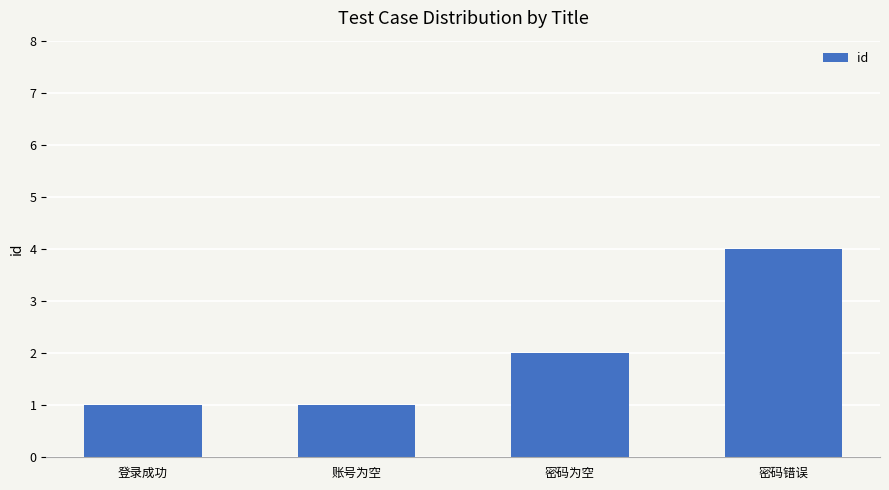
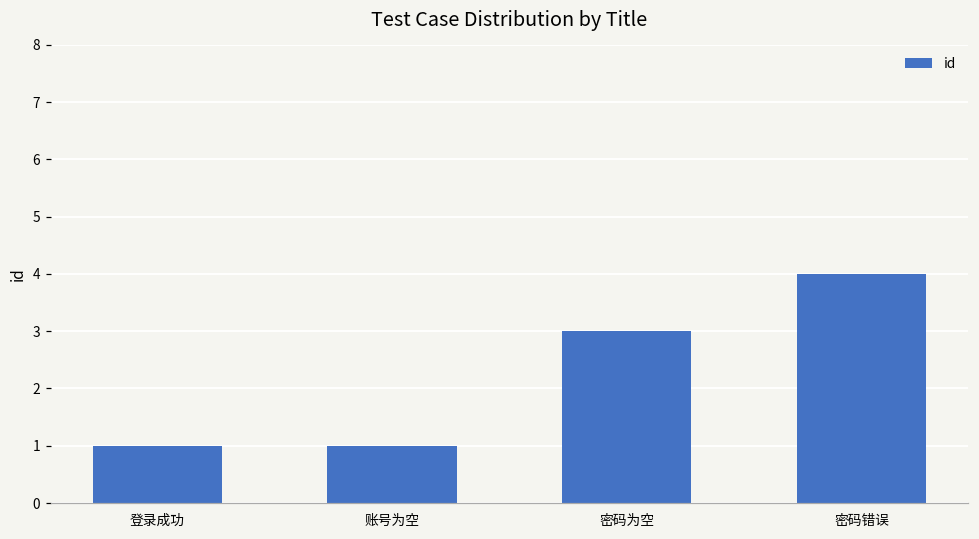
密码为空: 2 -> 3
